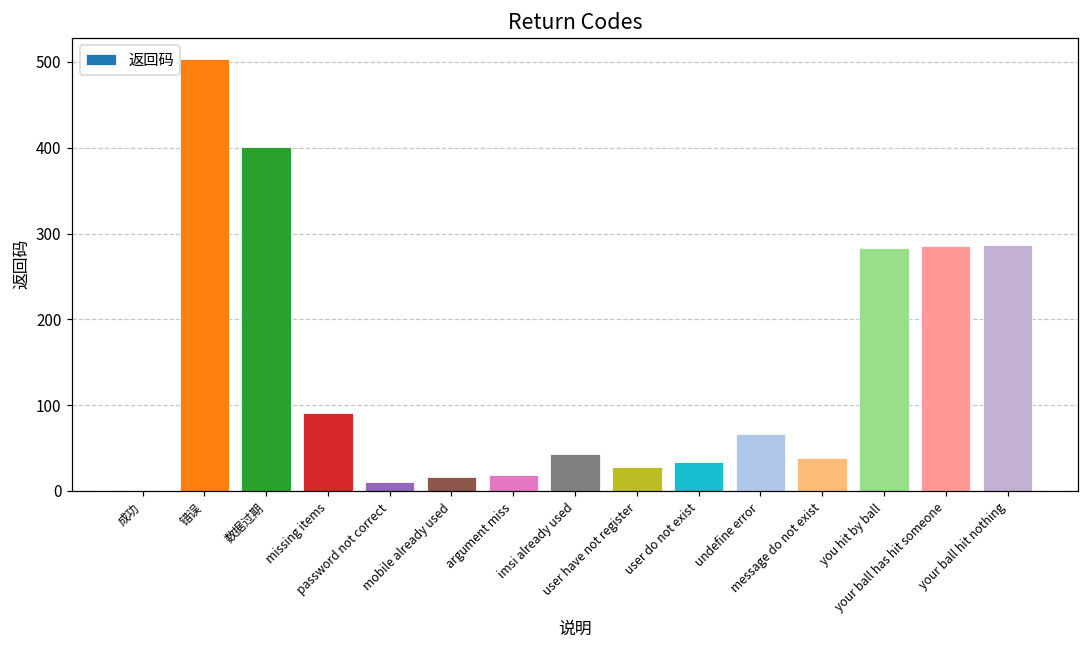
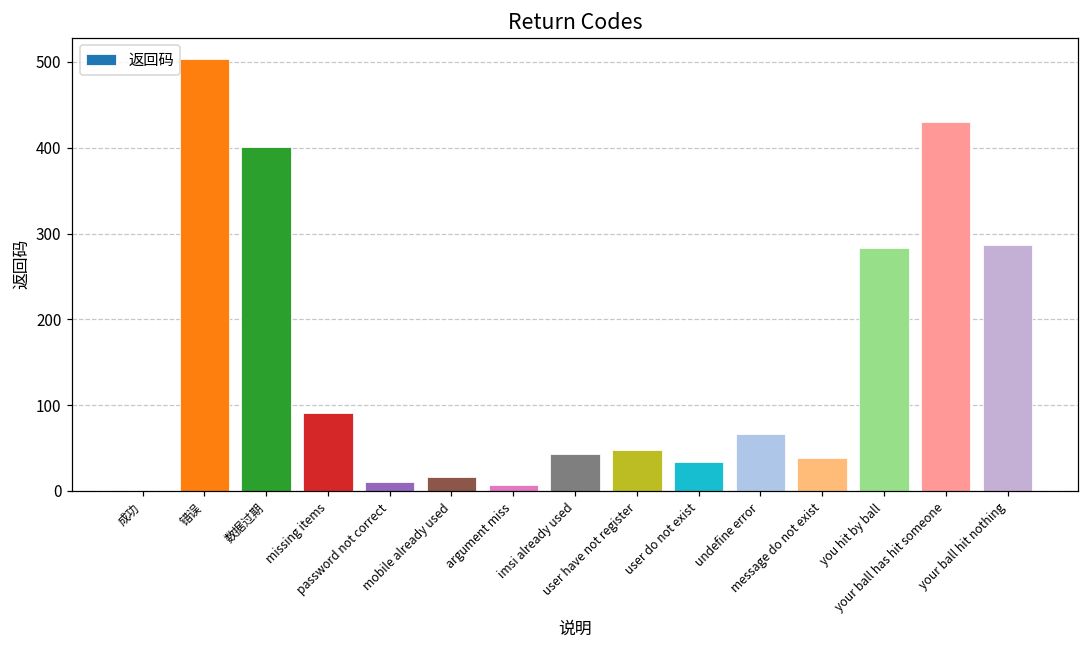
argument miss: 20 -> 10
user have not register: 30 -> 50
your ball has hit someone: 290 -> 430
